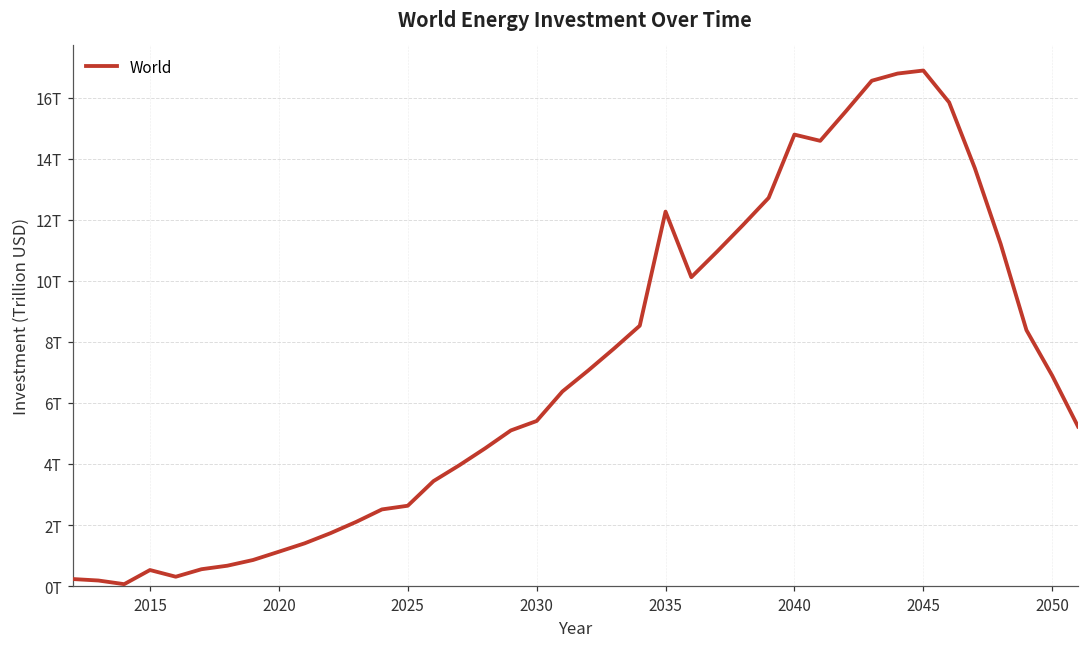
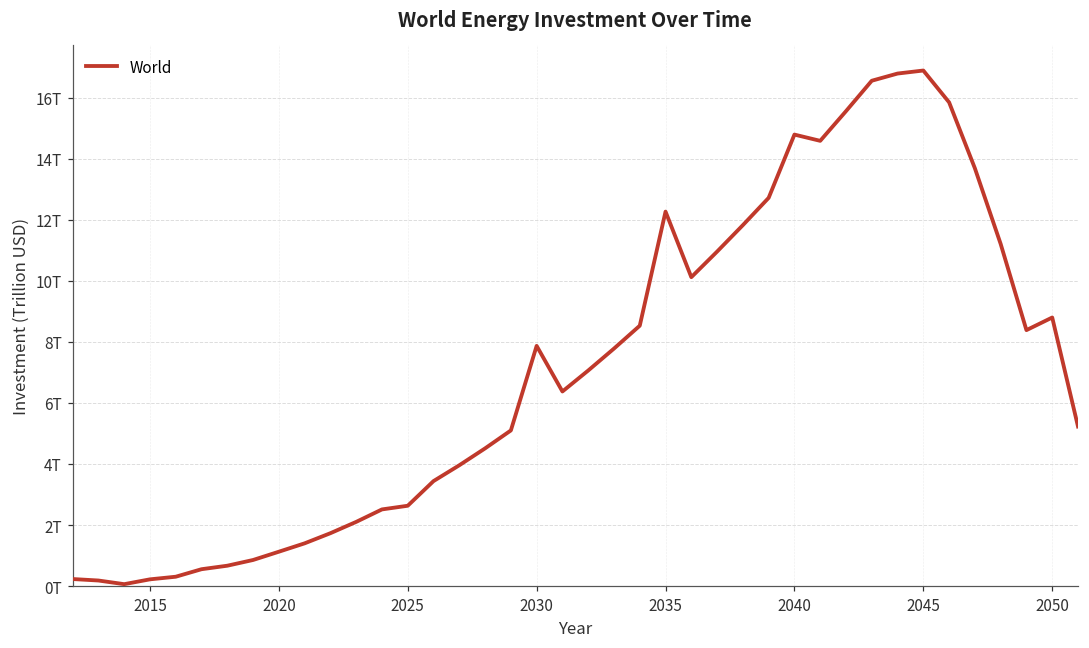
2015: 0.5T -> 0.2T
2030: 5.4T -> 7.9T
2050: 6.9T -> 8.8T
